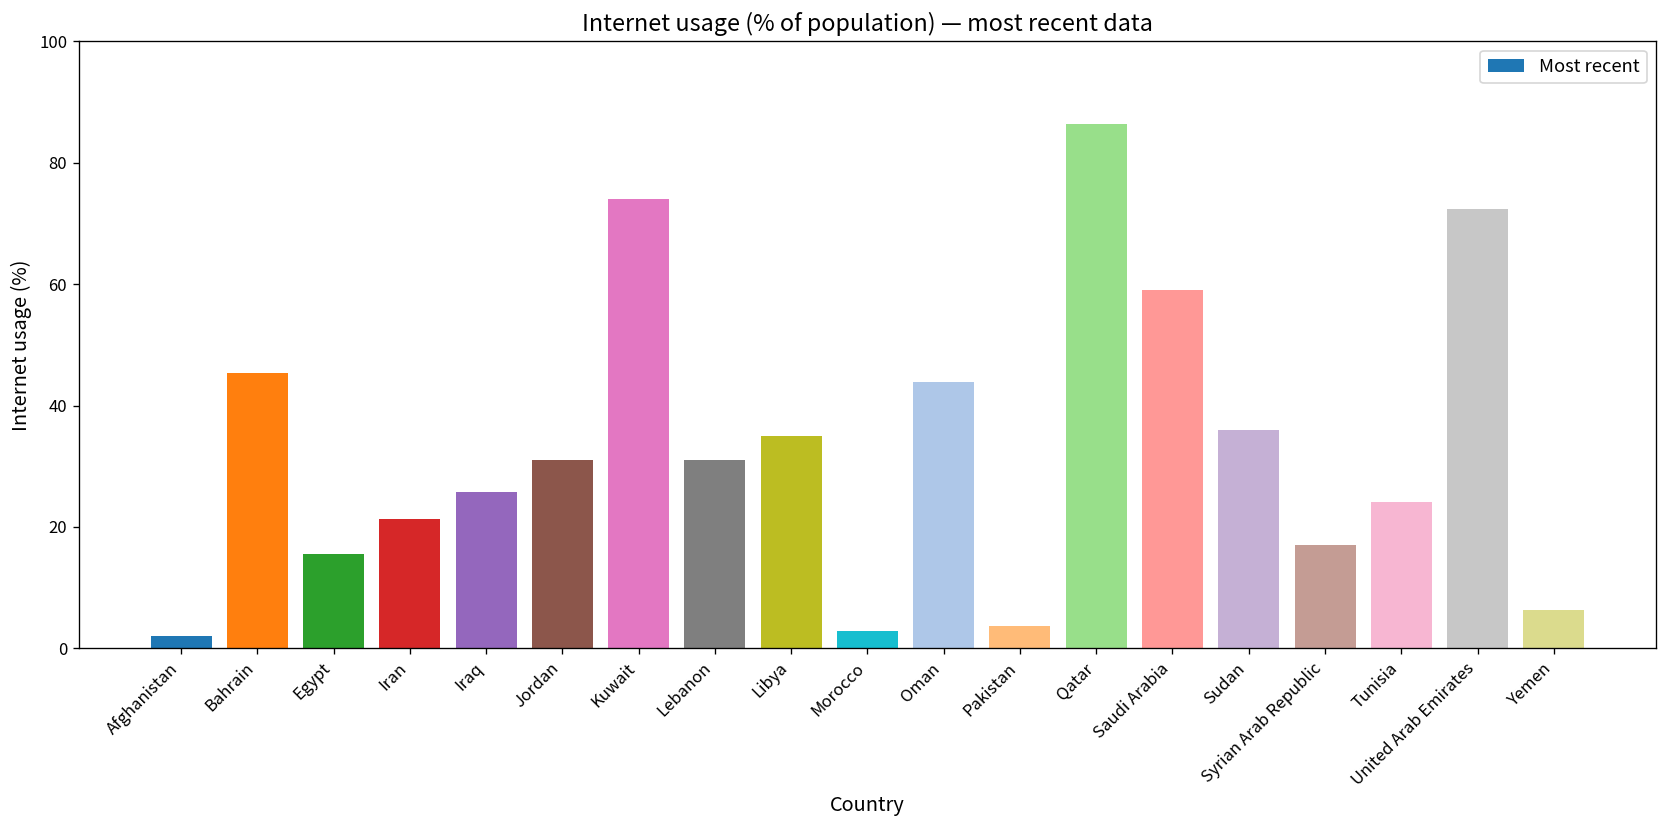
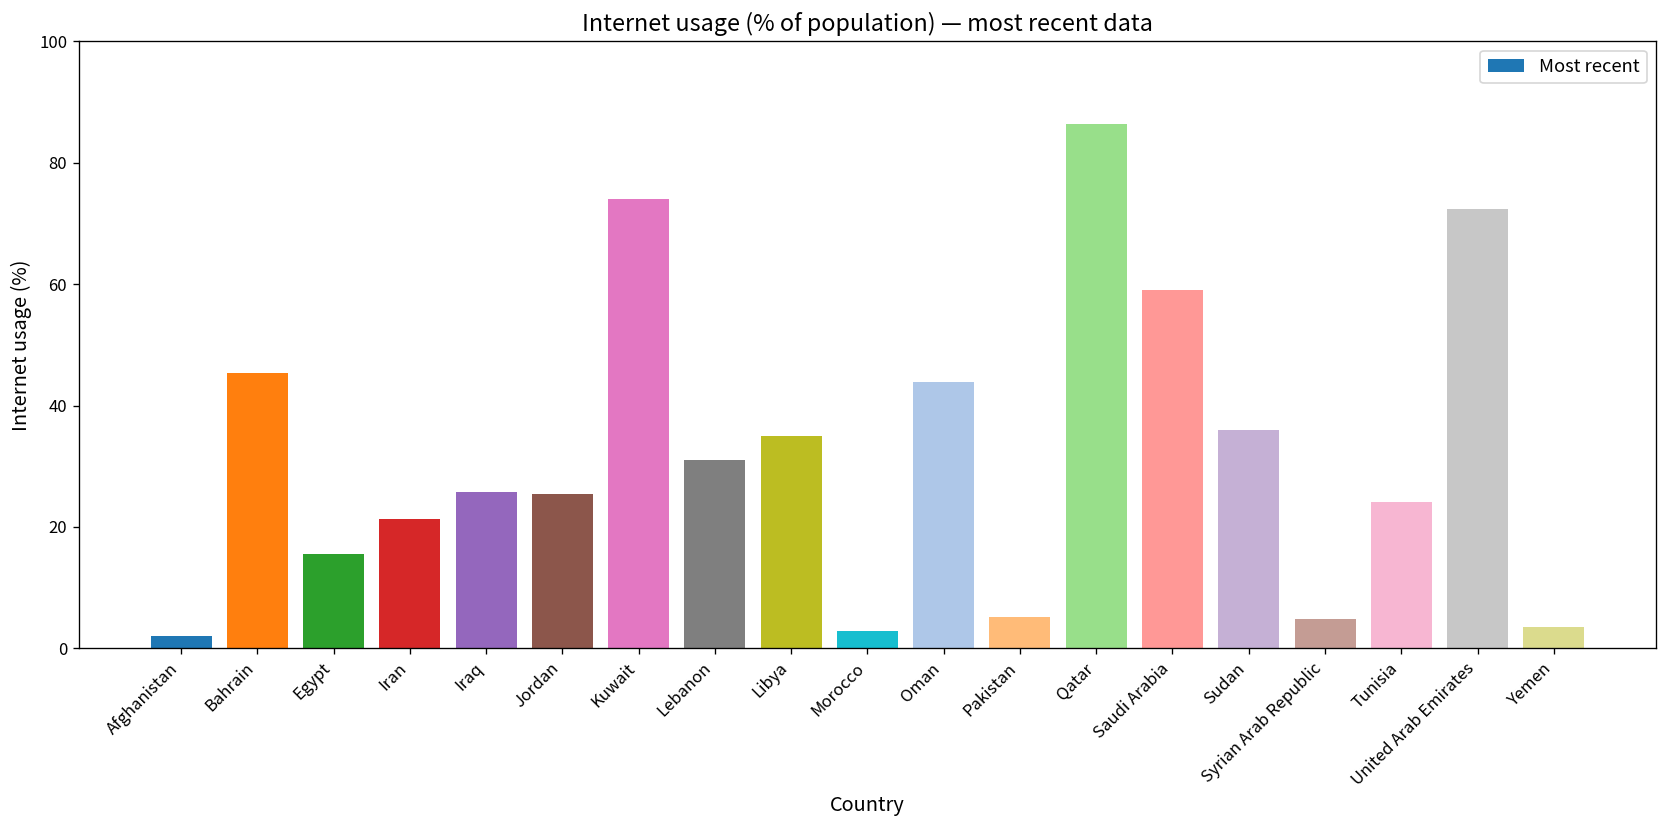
Jordan: 31 -> 26
Pakistan: 4 -> 5
Syrian Arab Republic: 17 -> 5
Yemen: 6 -> 4
